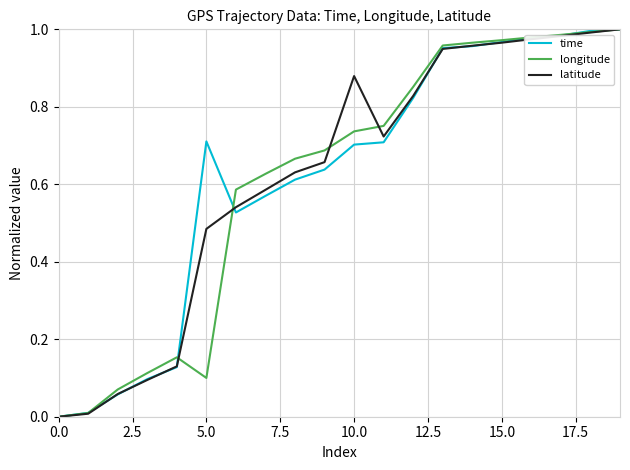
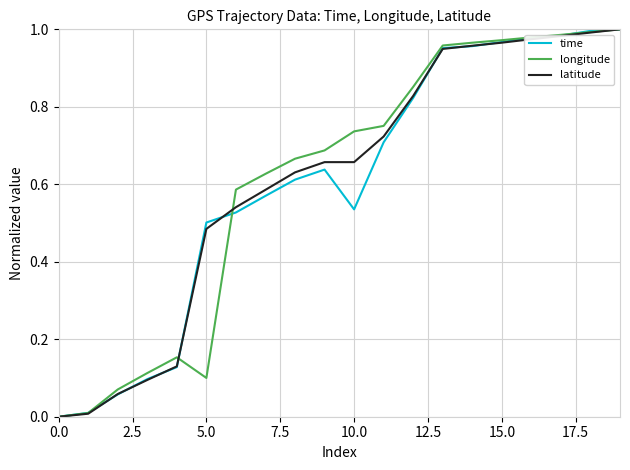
time, 5.0: 0.71 -> 0.50
time, 10.0: 0.70 -> 0.54
latitude, 10.0: 0.88 -> 0.66
